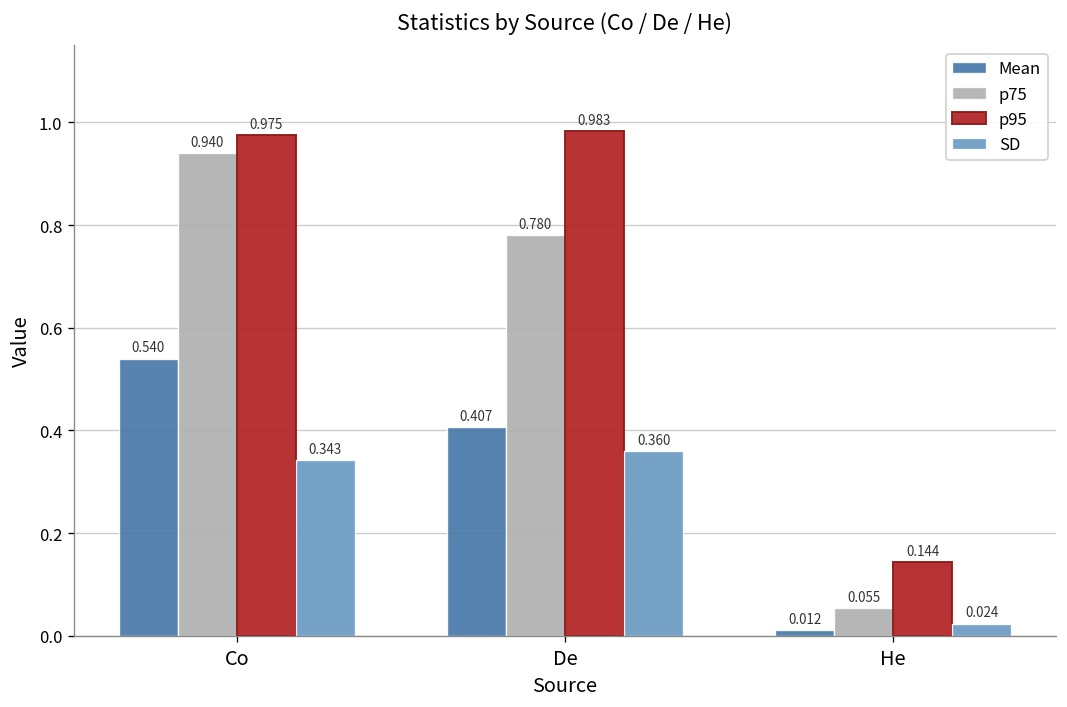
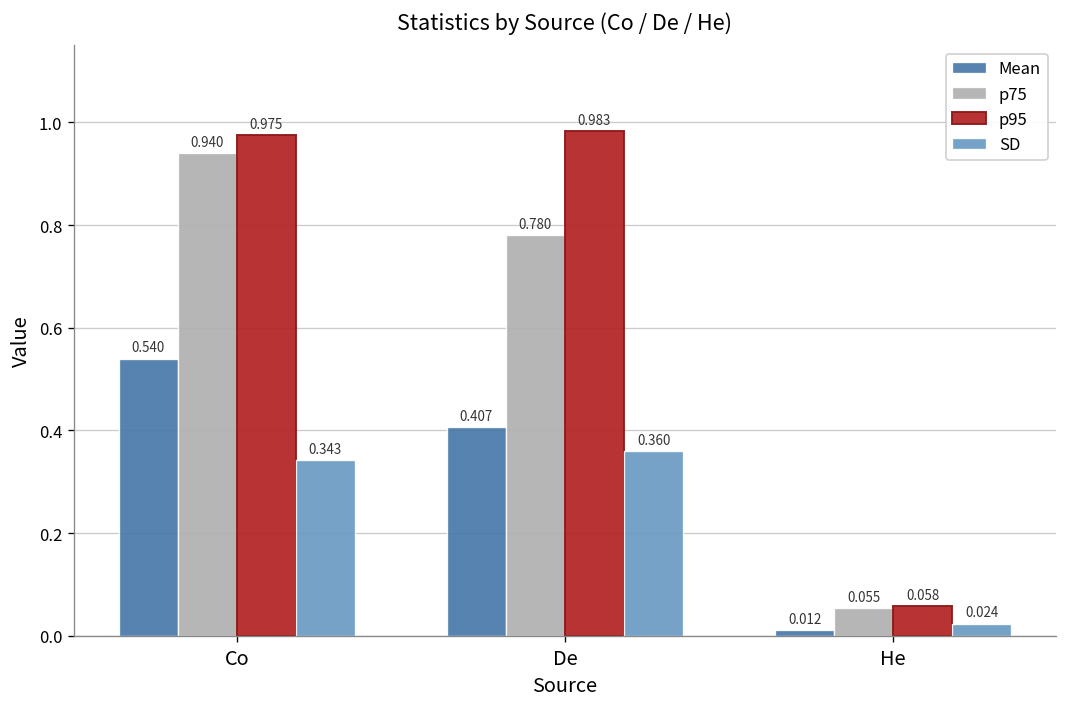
p95, He: 0.144 -> 0.058
